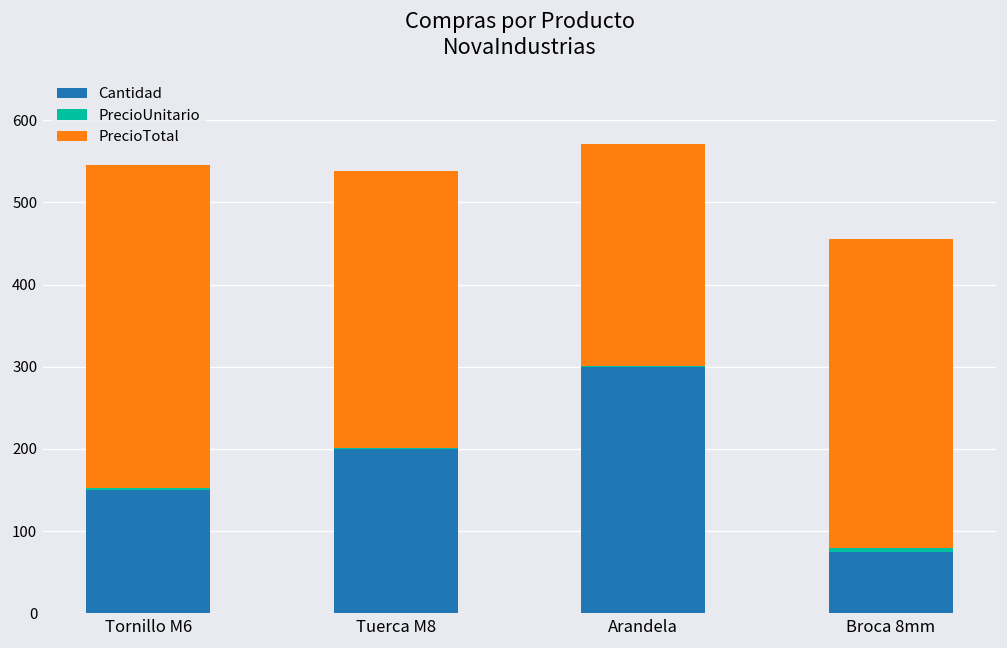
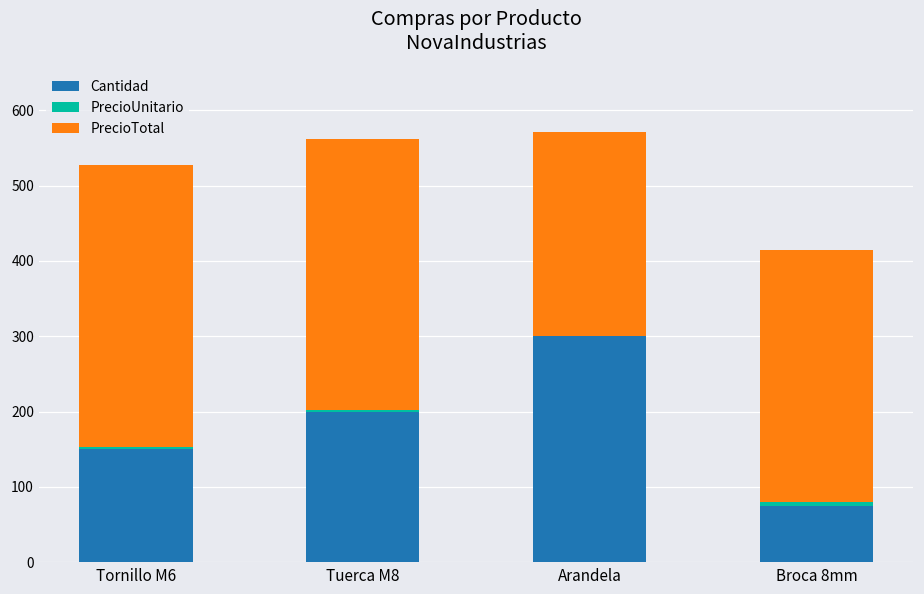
PrecioTotal, Tornillo M6: 390 -> 380
PrecioTotal, Tuerca M8: 340 -> 360
PrecioTotal, Broca 8mm: 380 -> 340
